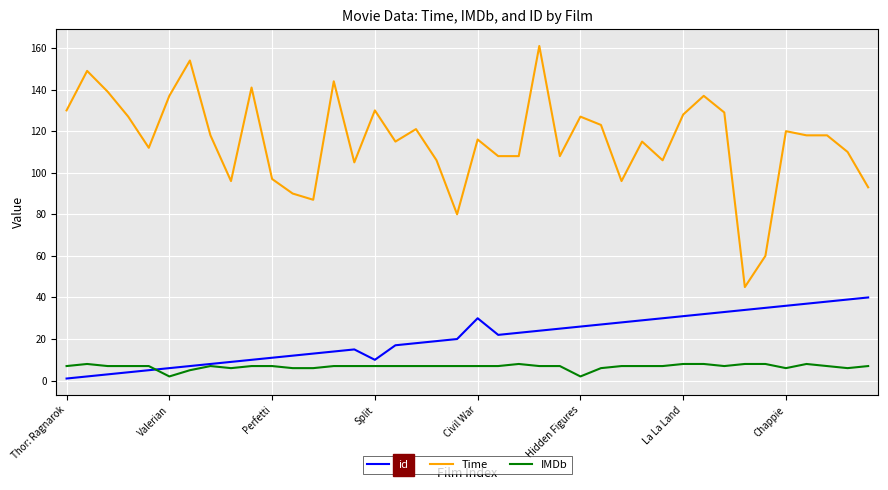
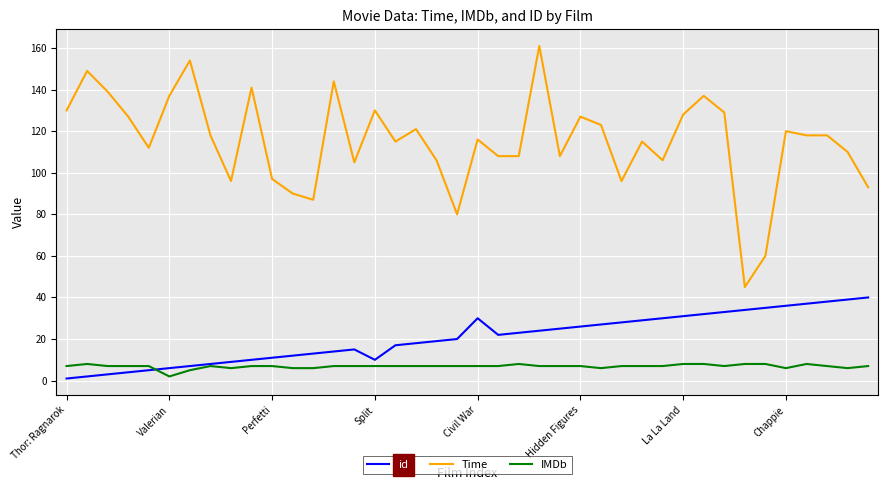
IMDb, Hidden Figures: 2 -> 7
